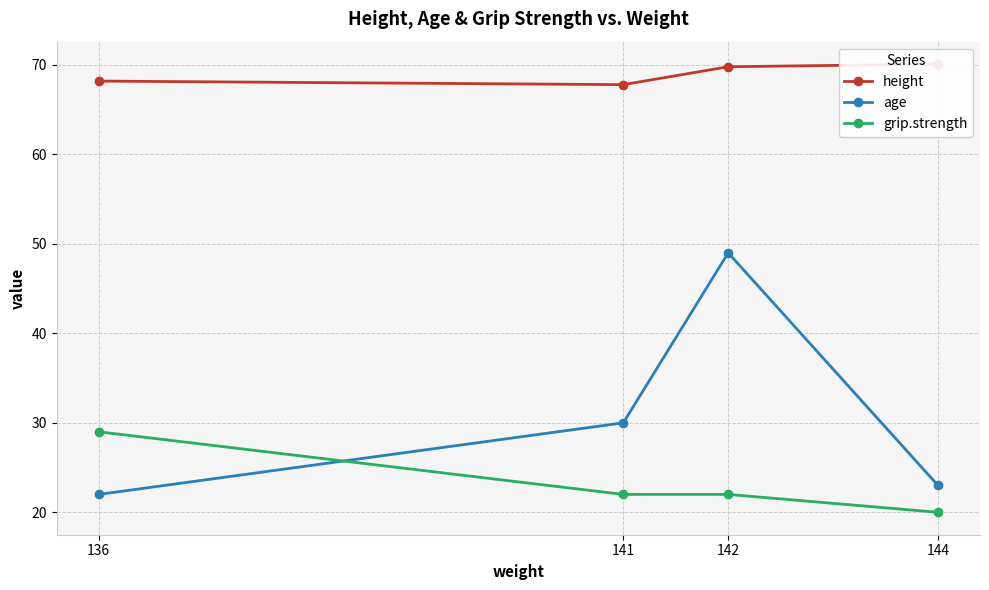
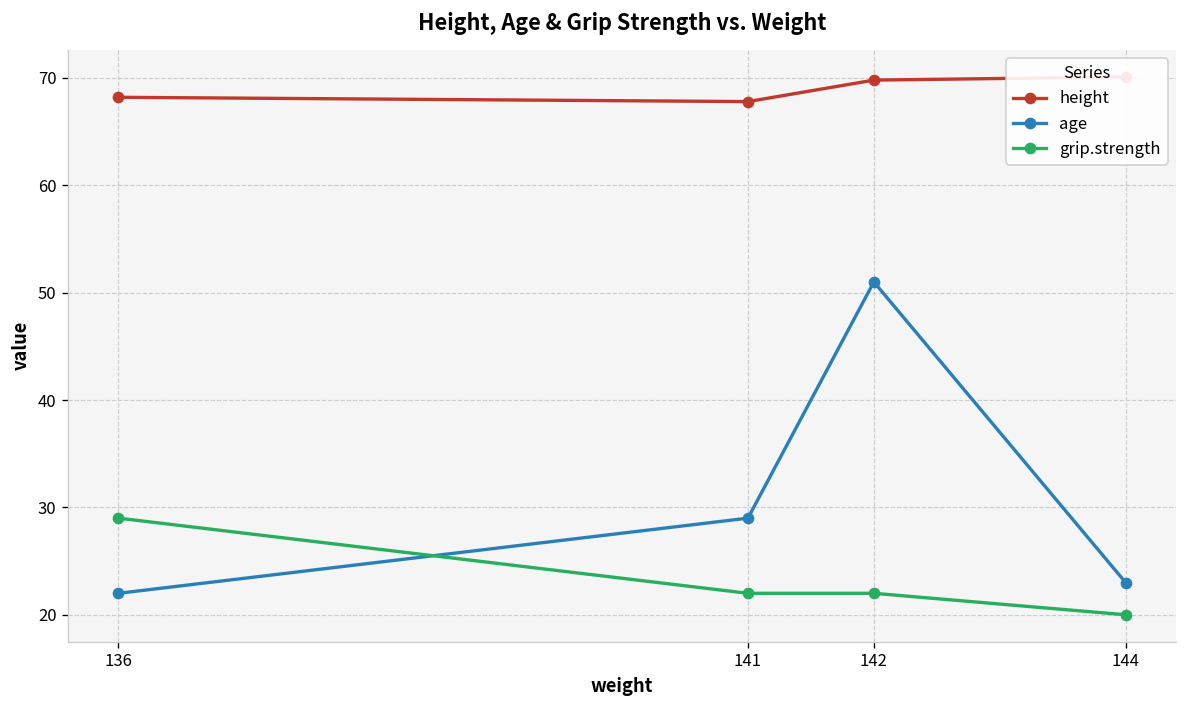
age, 141: 30 -> 29
age, 142: 49 -> 51
